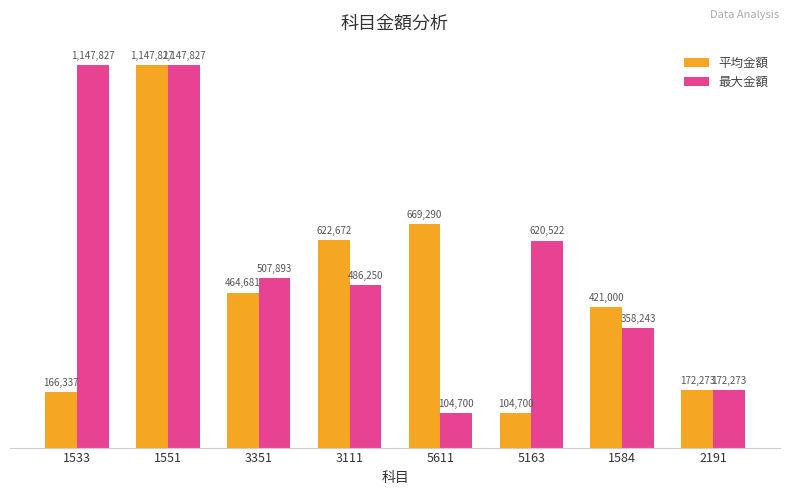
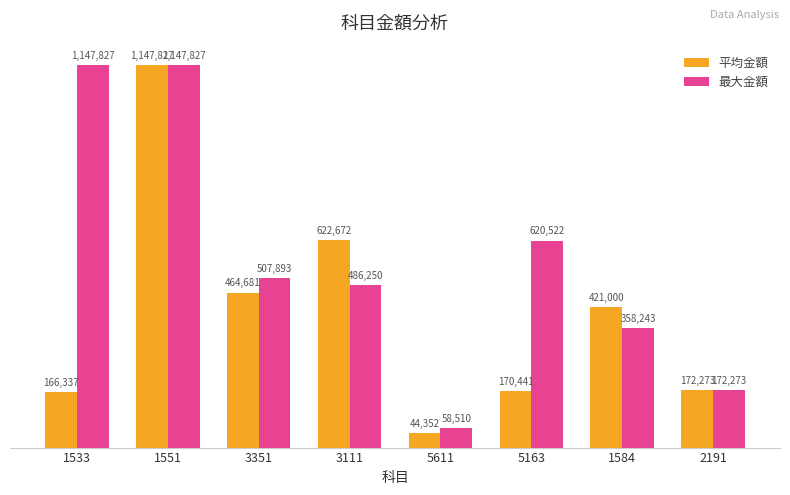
平均金額, 5611: 669,290 -> 44,352
最大金額, 5611: 104,700 -> 58,510
平均金額, 5163: 104,700 -> 170,441
